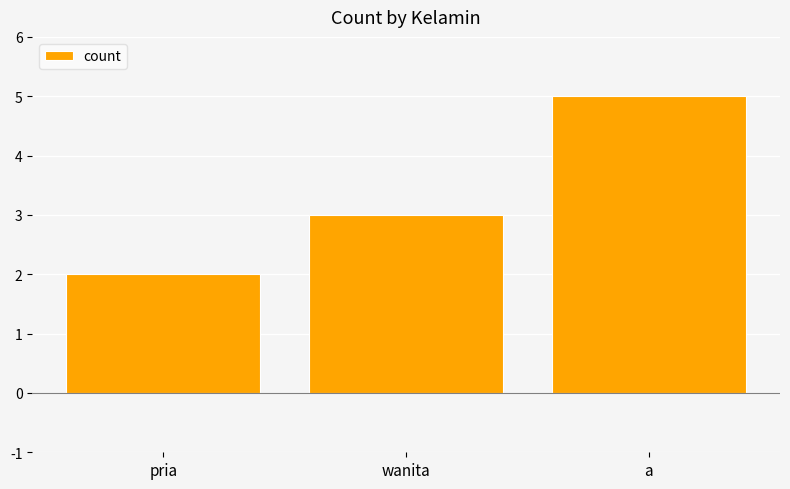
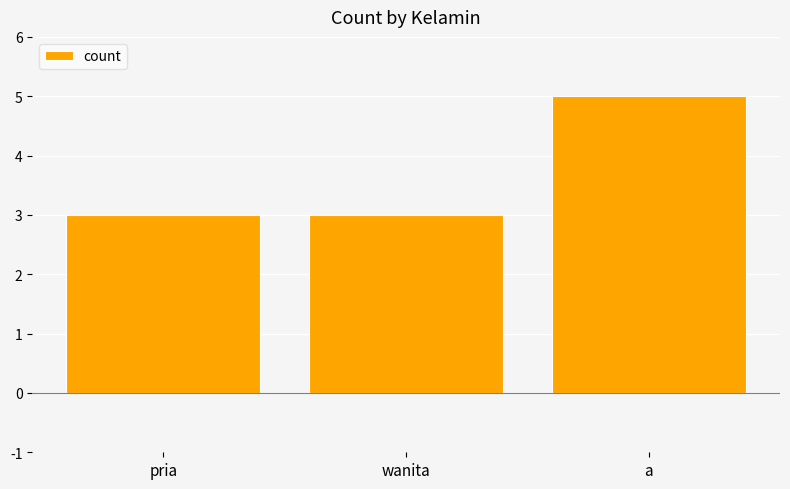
pria: 2 -> 3
